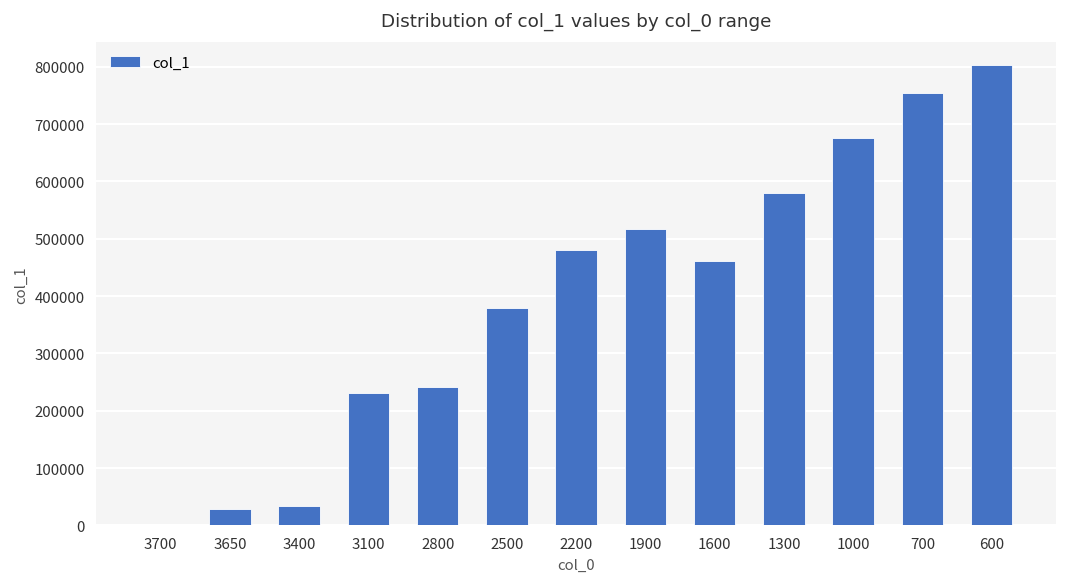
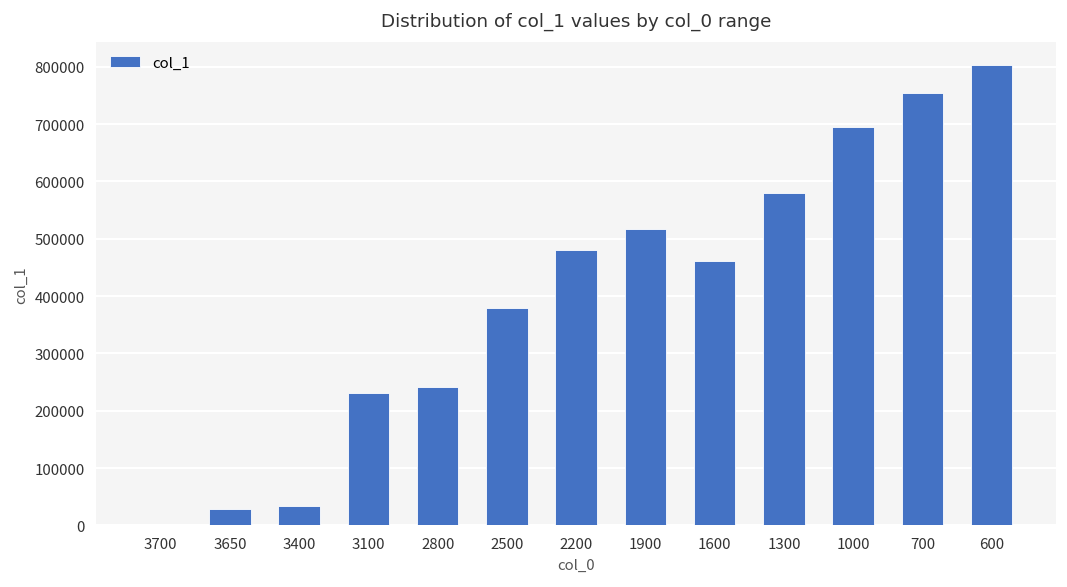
1000: 680000 -> 690000
